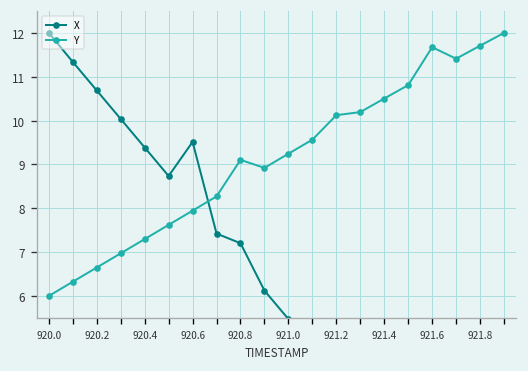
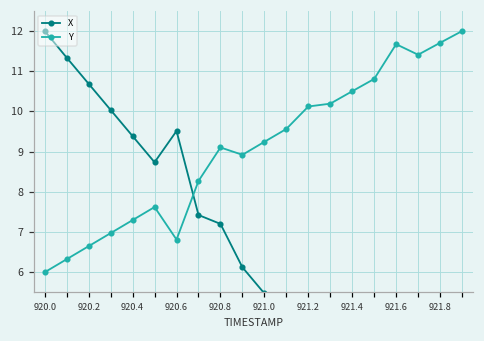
Y, 920.6: 7.9 -> 6.8
